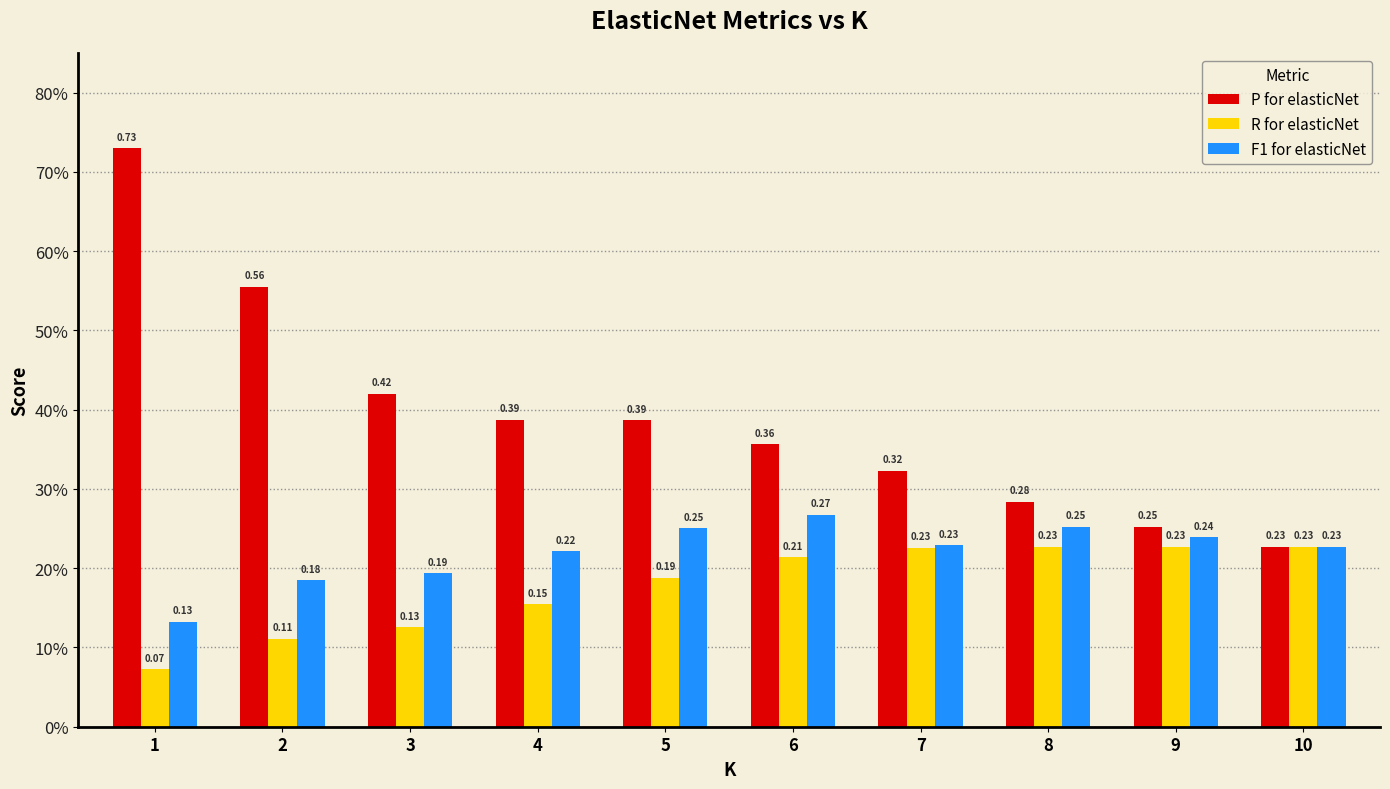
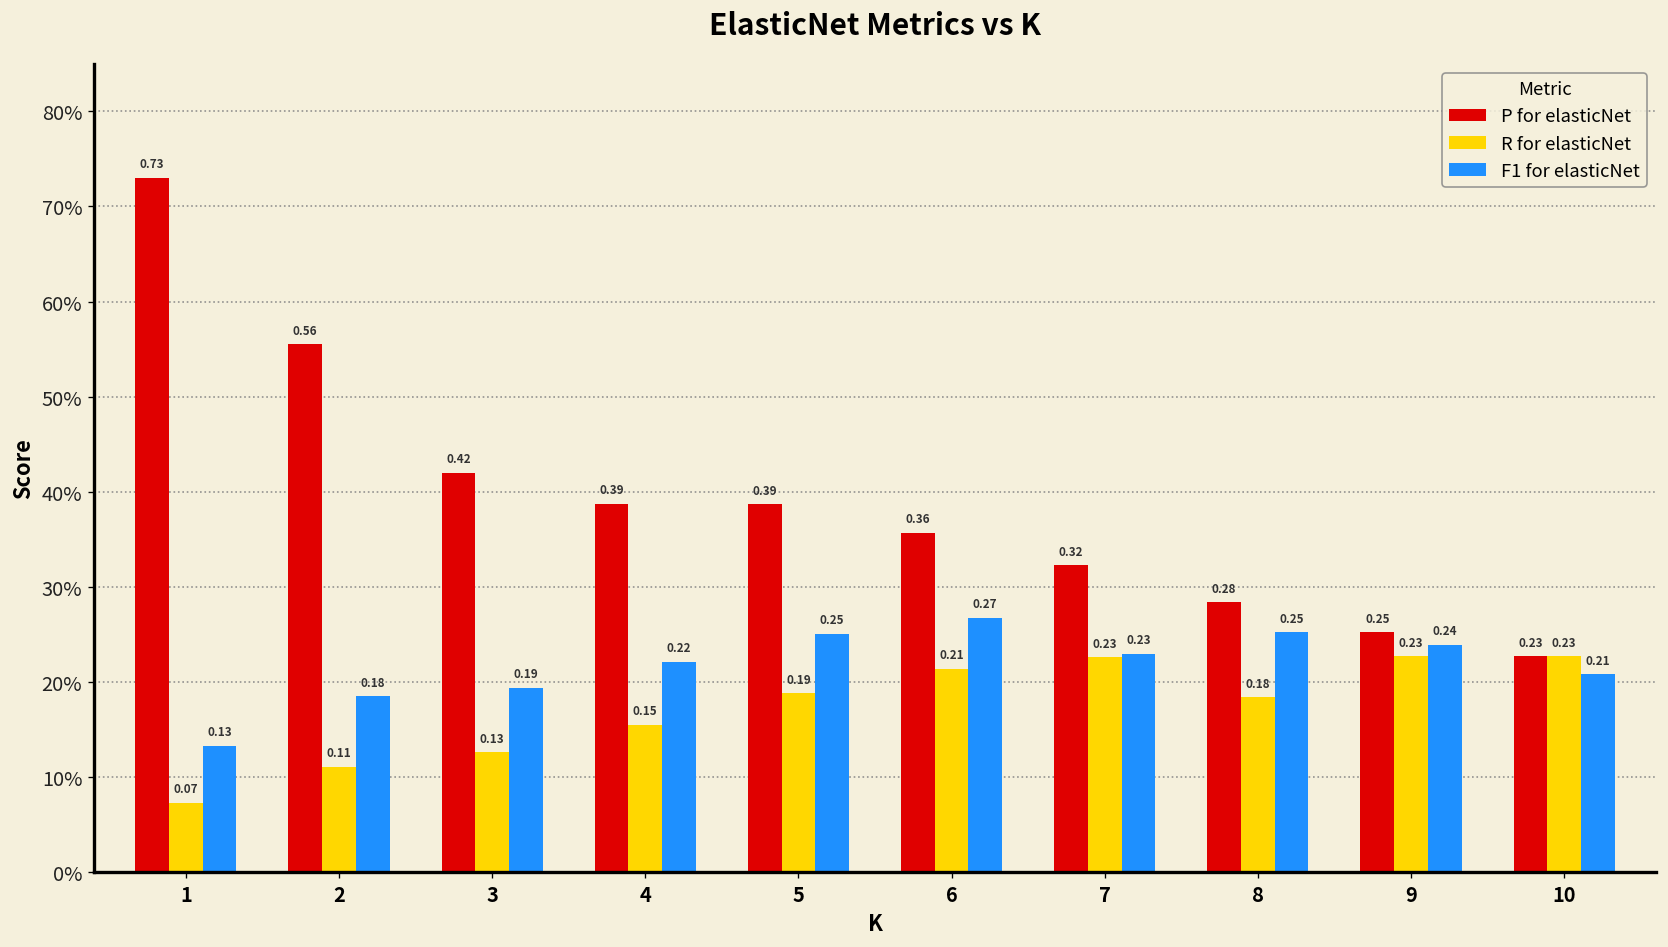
R for elasticNet, 8: 0.23 -> 0.18
F1 for elasticNet, 10: 0.23 -> 0.21
